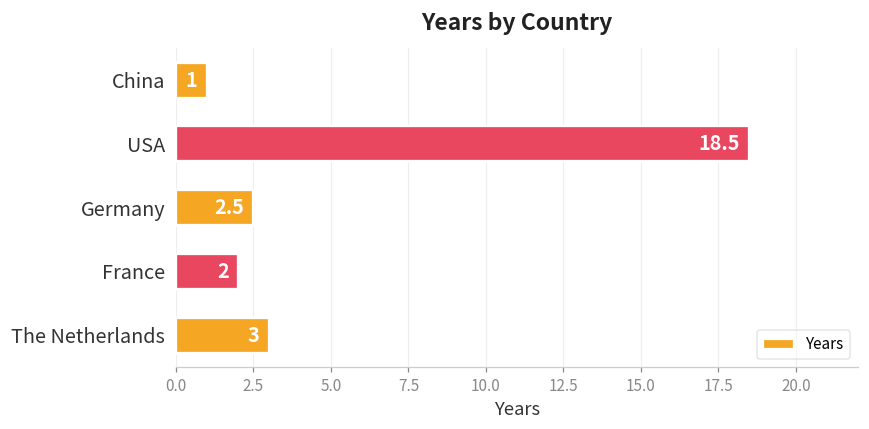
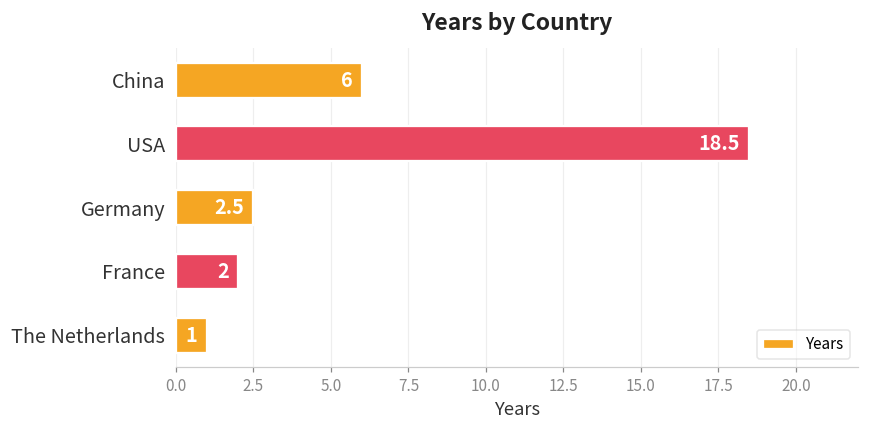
China: 1 -> 6
The Netherlands: 3 -> 1
